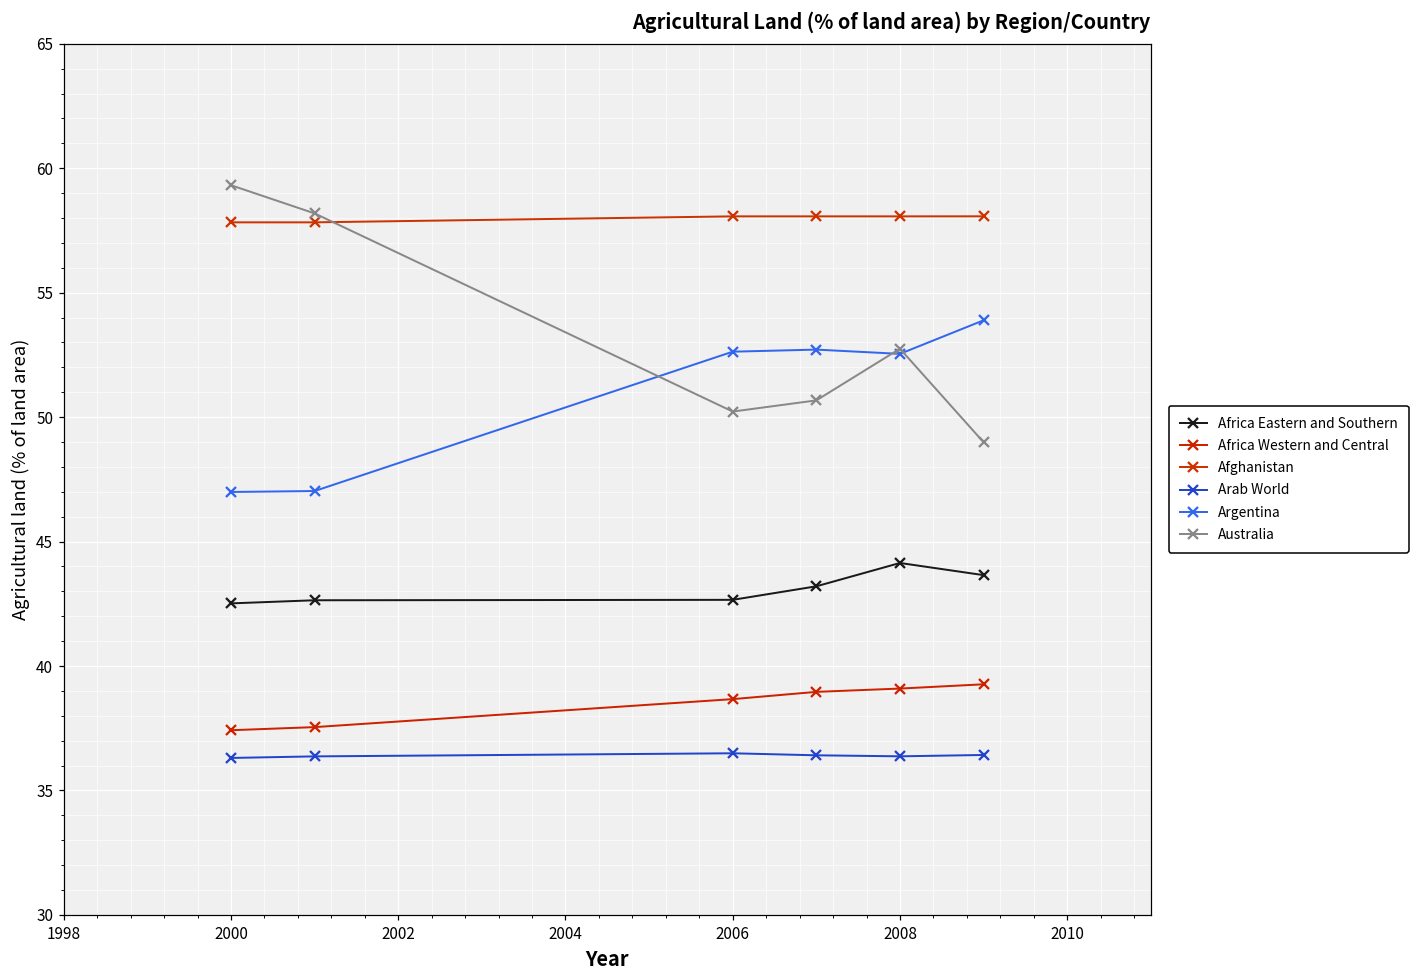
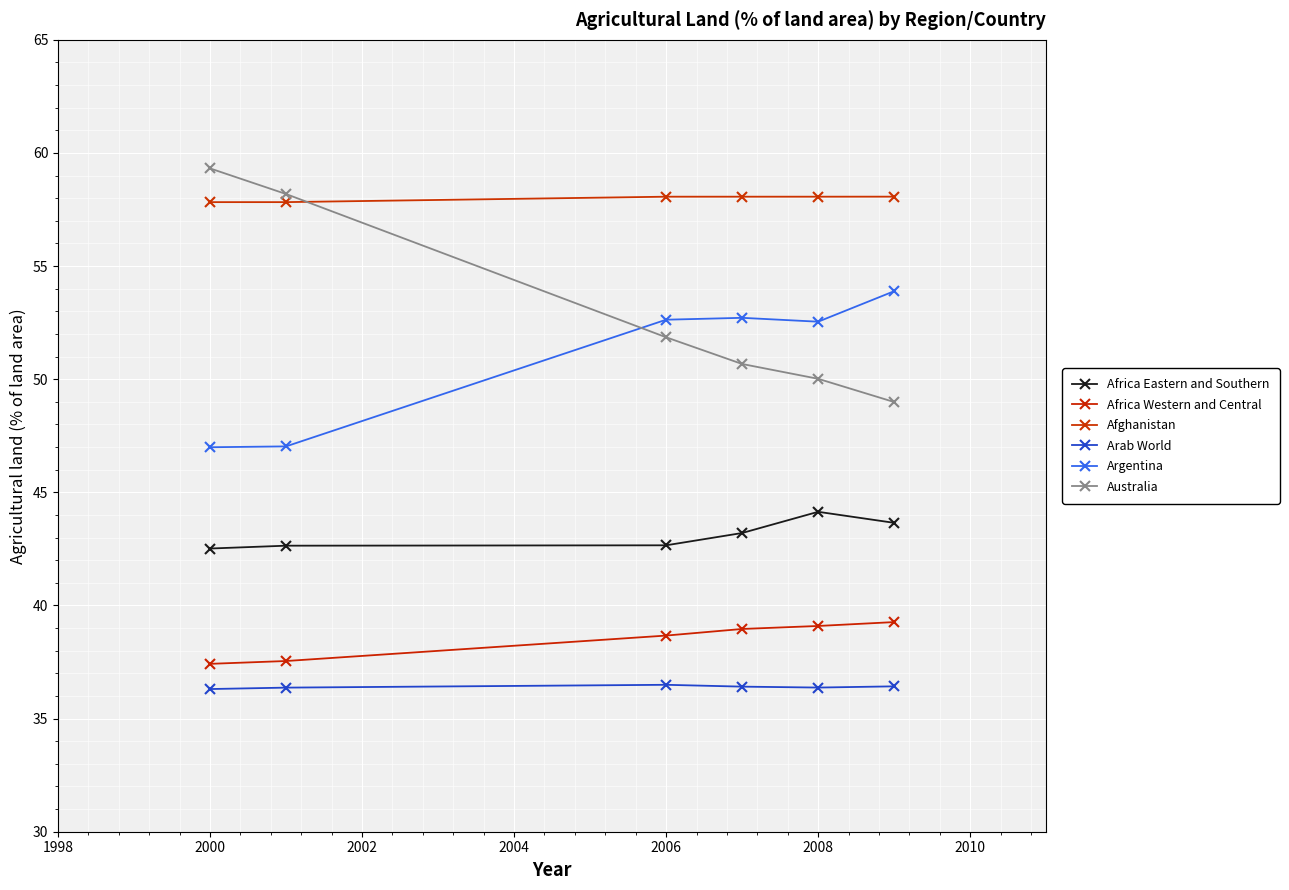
Australia, 2006: 50.2 -> 51.9
Australia, 2008: 52.7 -> 50.0
